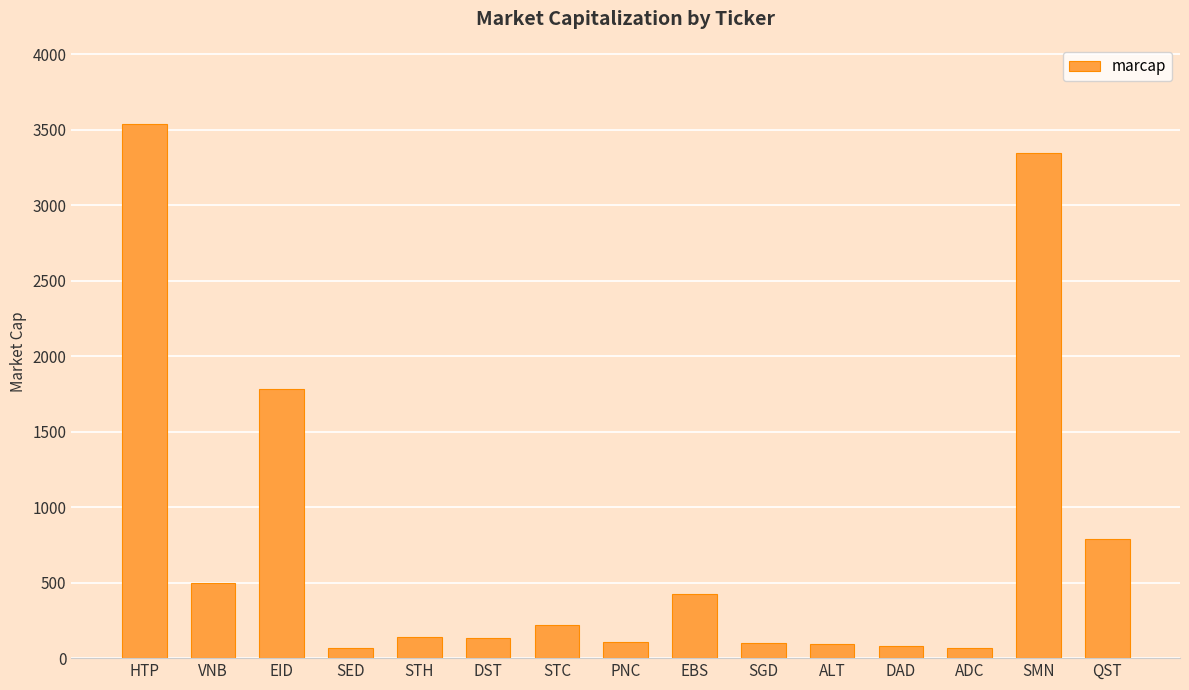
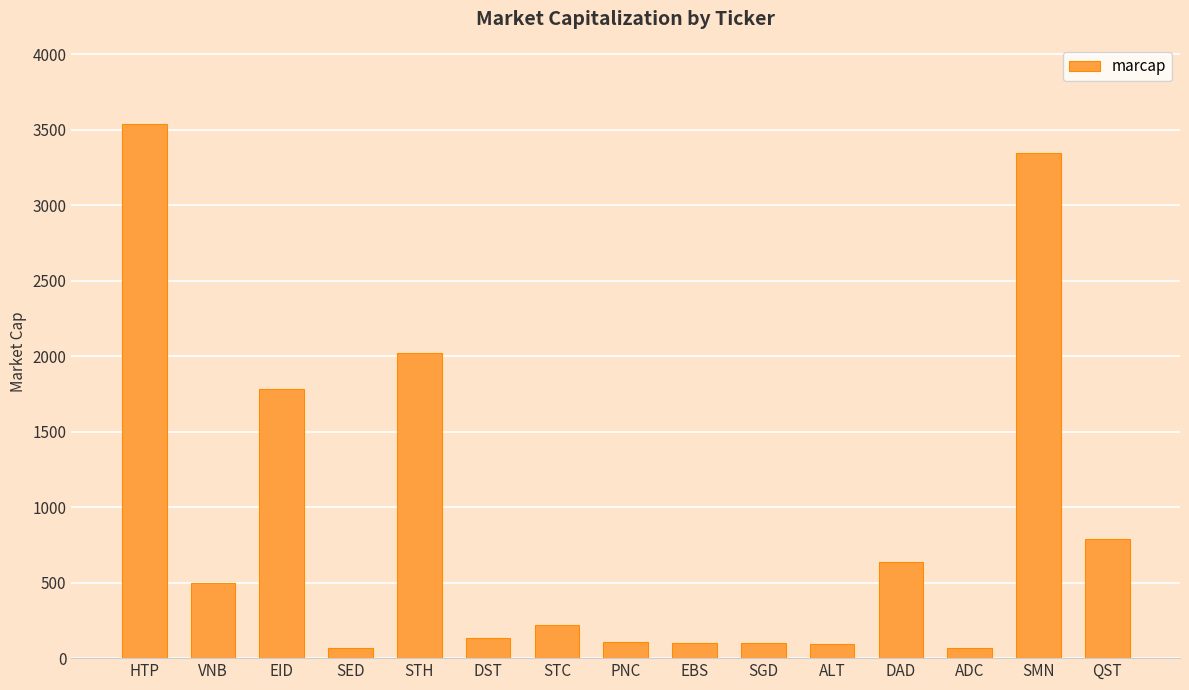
STH: 140 -> 2020
EBS: 420 -> 100
DAD: 80 -> 640
